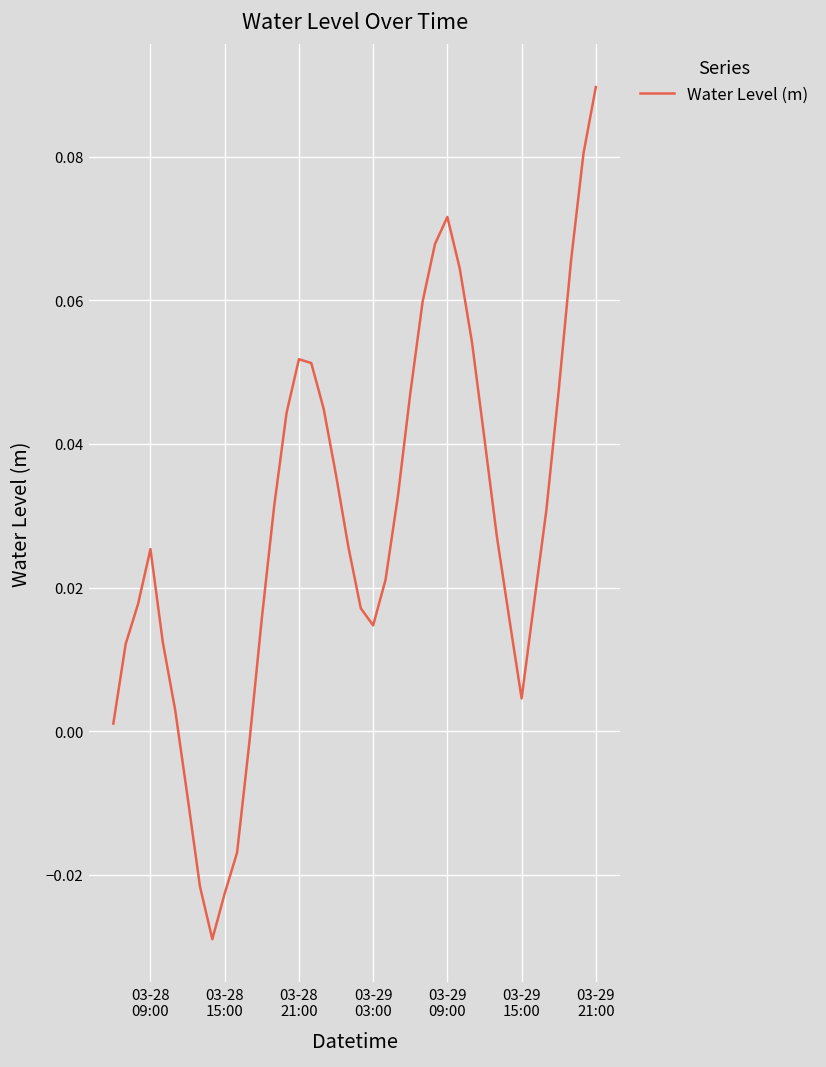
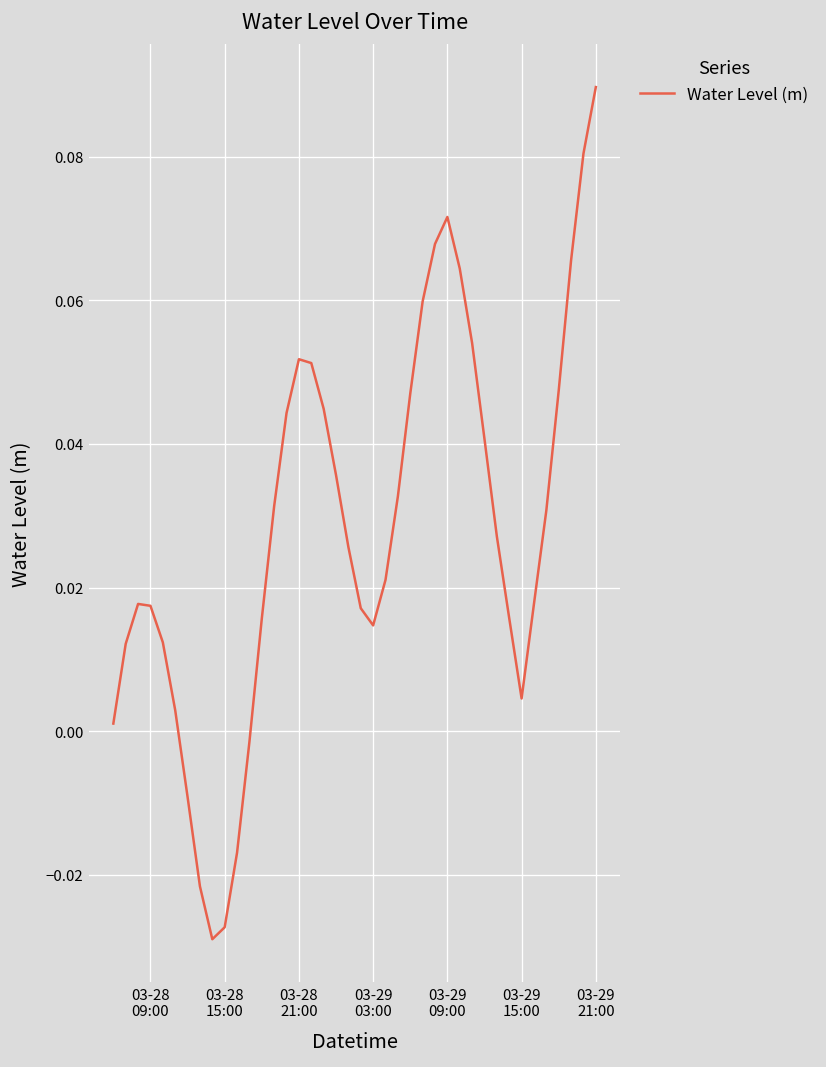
03-28 09:00: 0.025 -> 0.017
03-28 15:00: -0.023 -> -0.027
